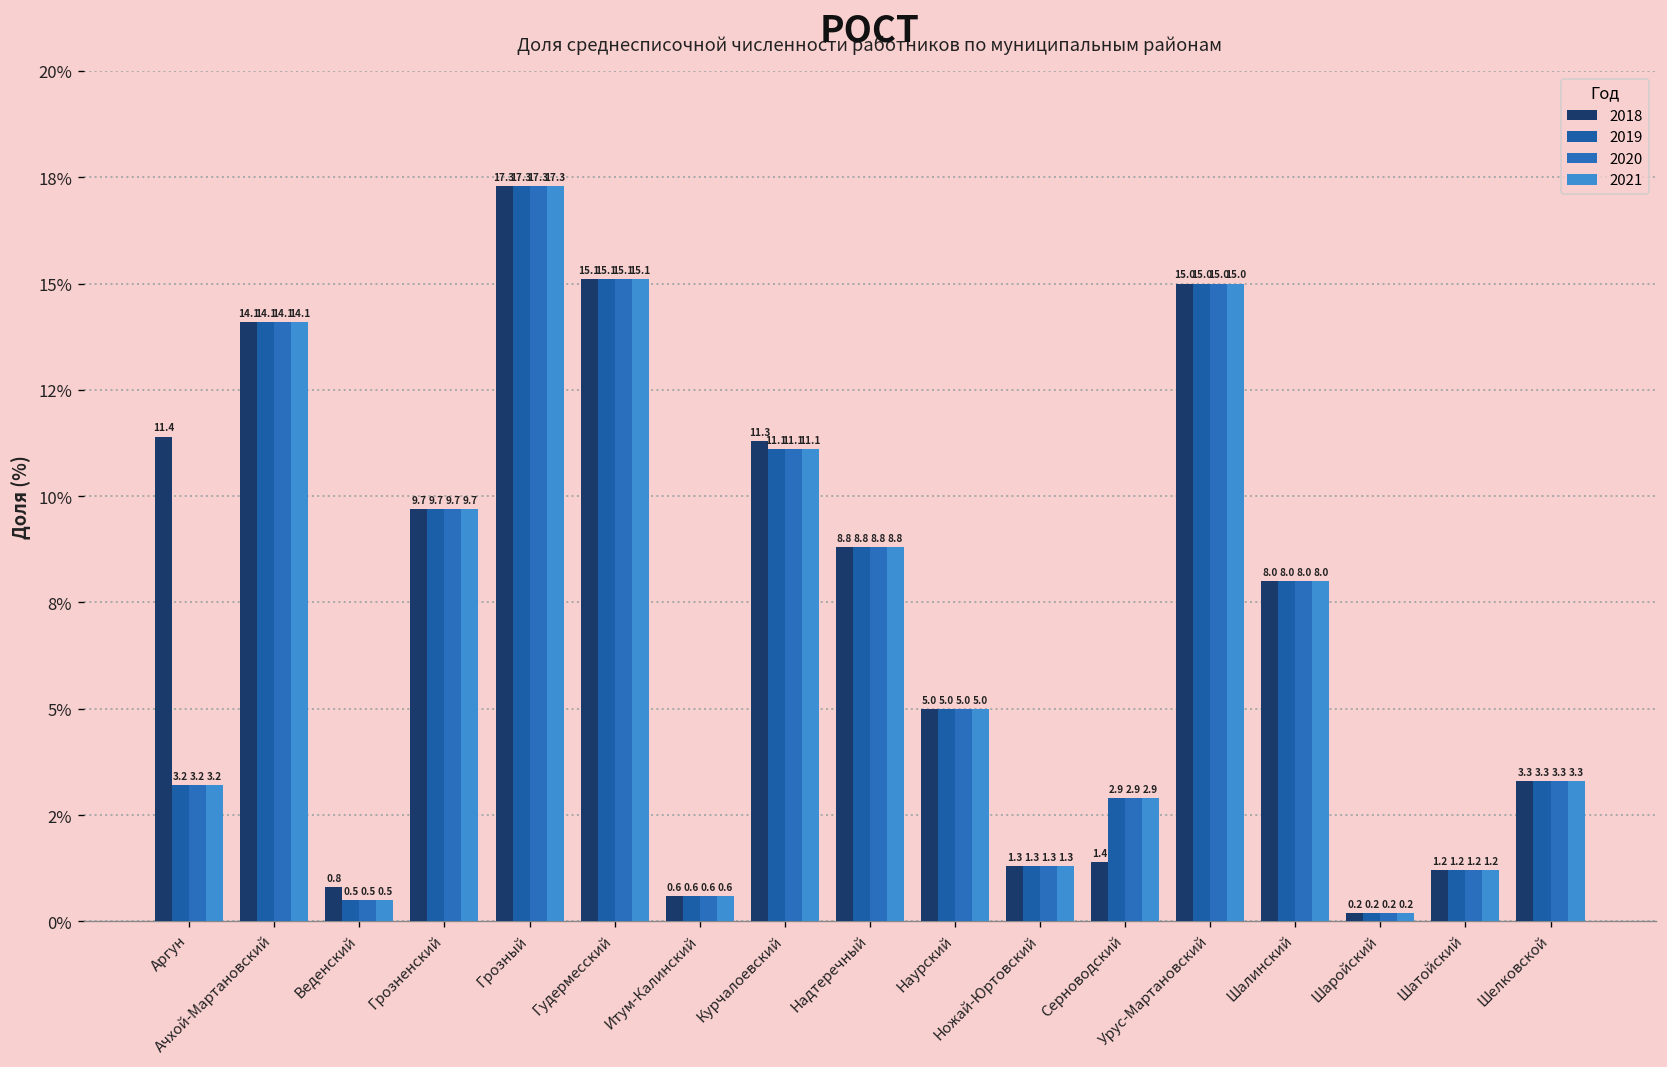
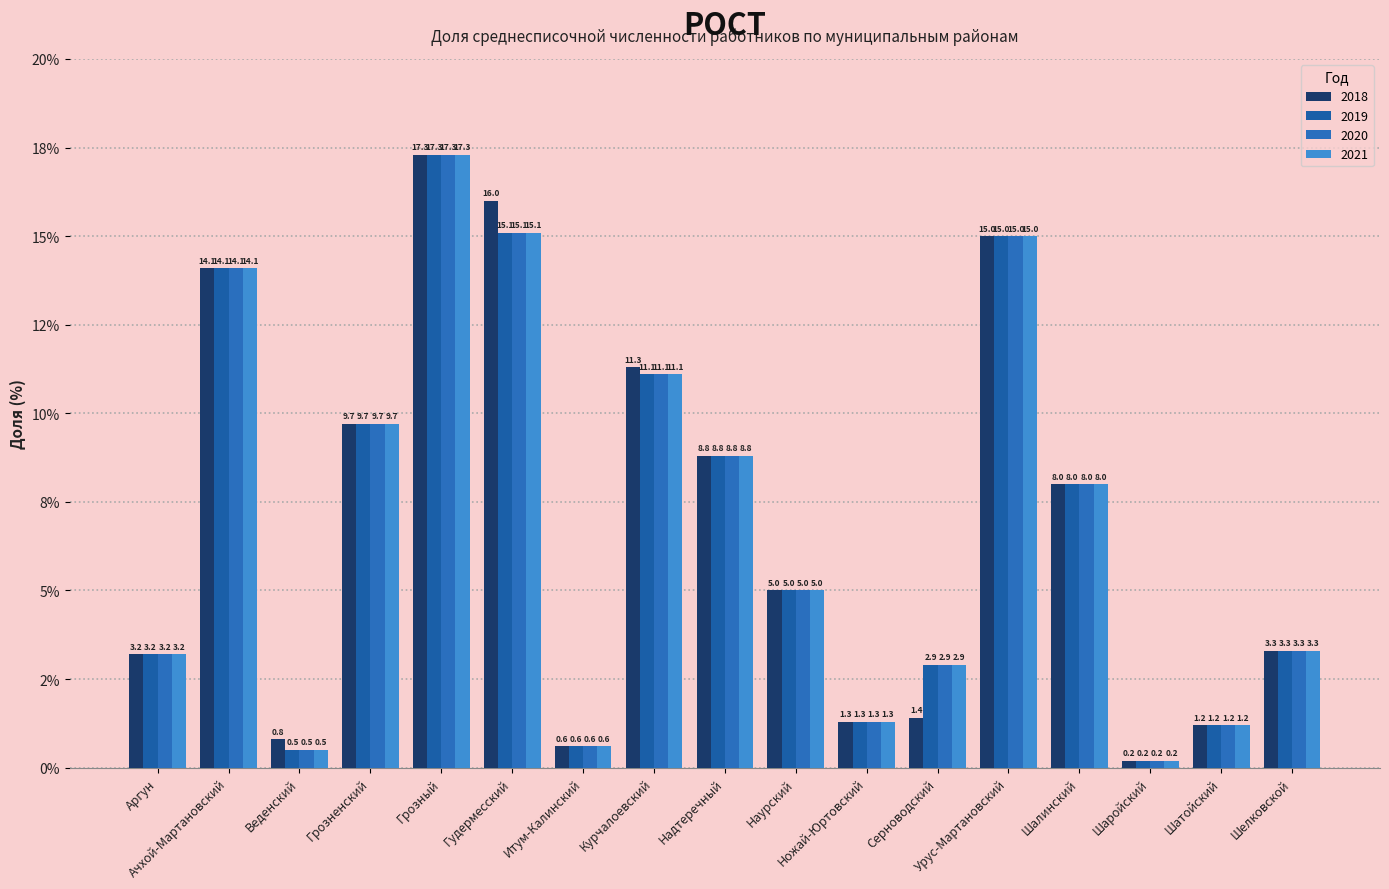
2018, Аргун: 11.4 -> 3.2
2018, Гудермесский: 15.1 -> 16.0
